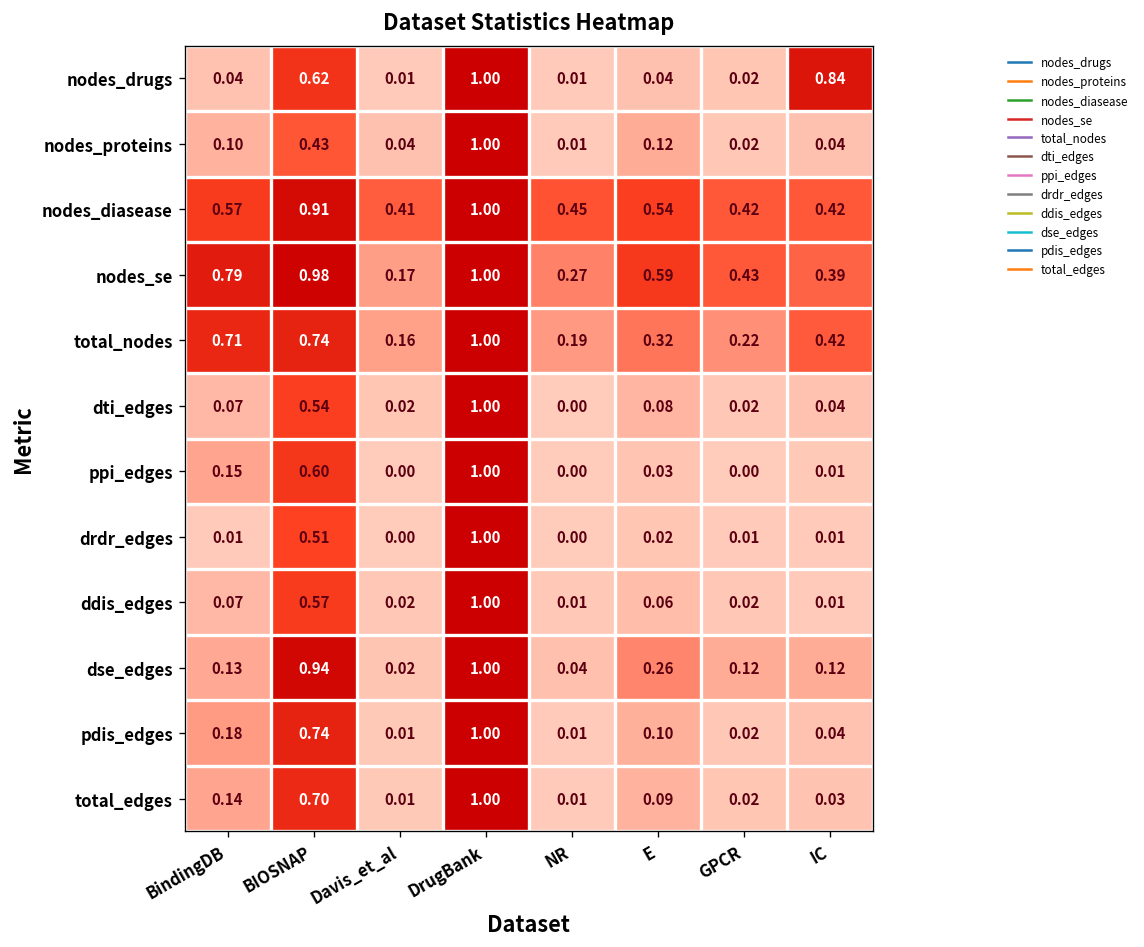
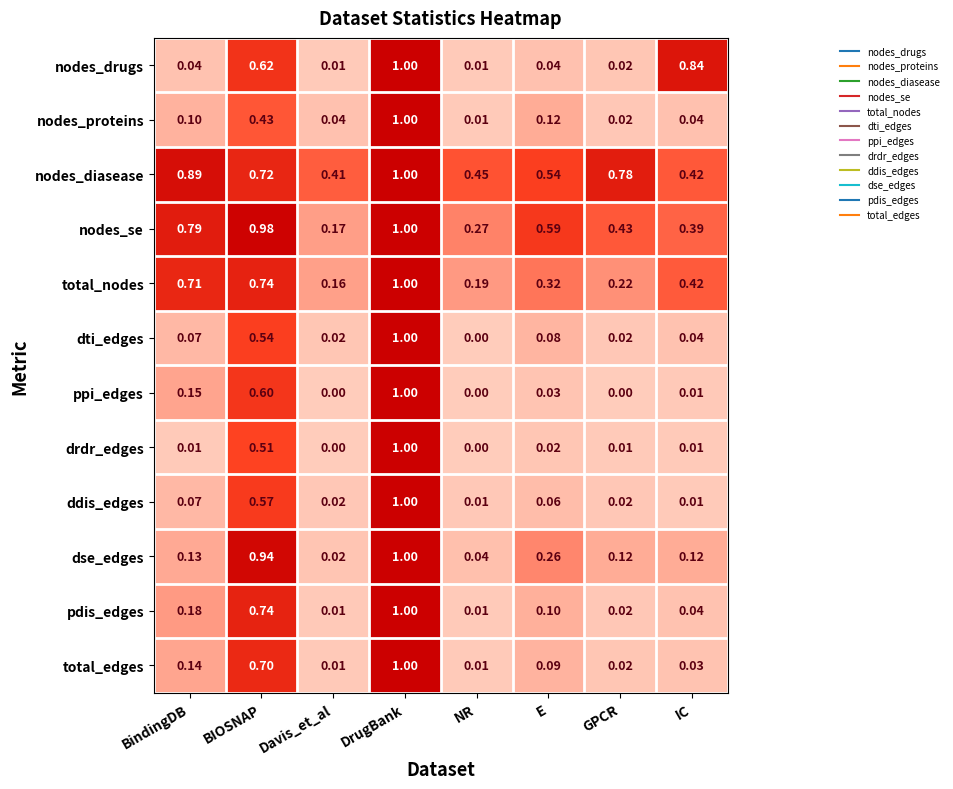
nodes_diasease, BindingDB: 0.57 -> 0.89
nodes_diasease, BIOSNAP: 0.91 -> 0.72
nodes_diasease, GPCR: 0.42 -> 0.78
